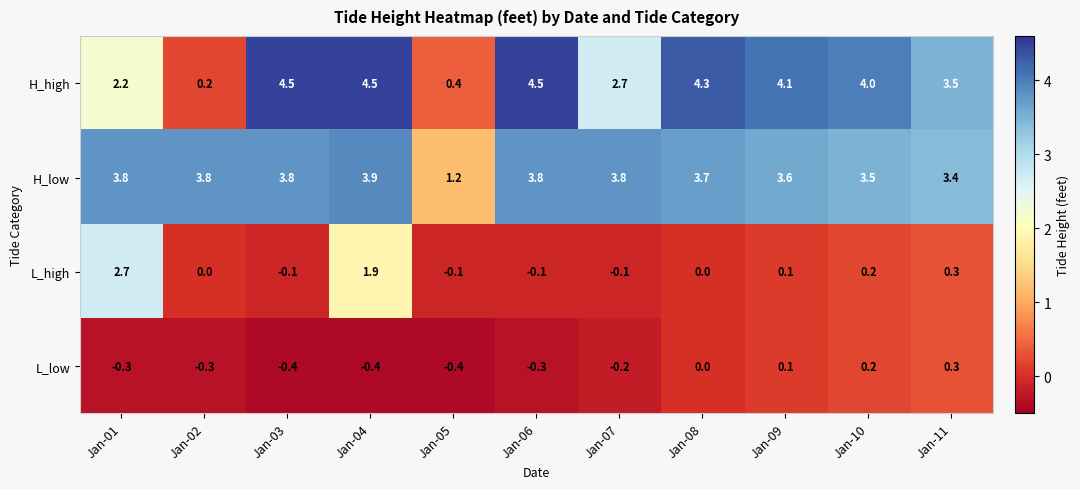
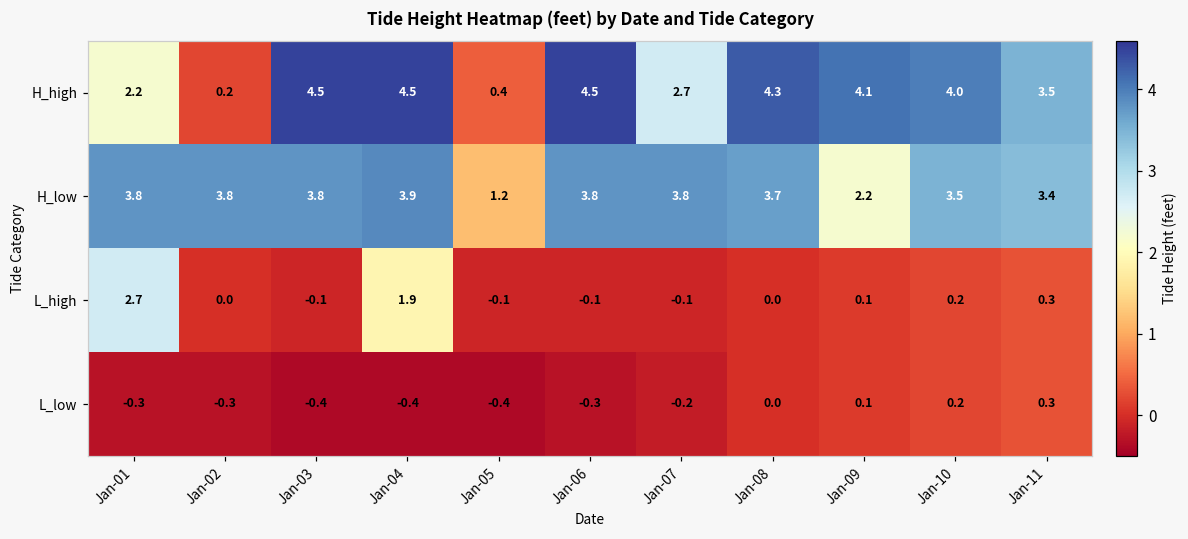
H_low, Jan-09: 3.6 -> 2.2
